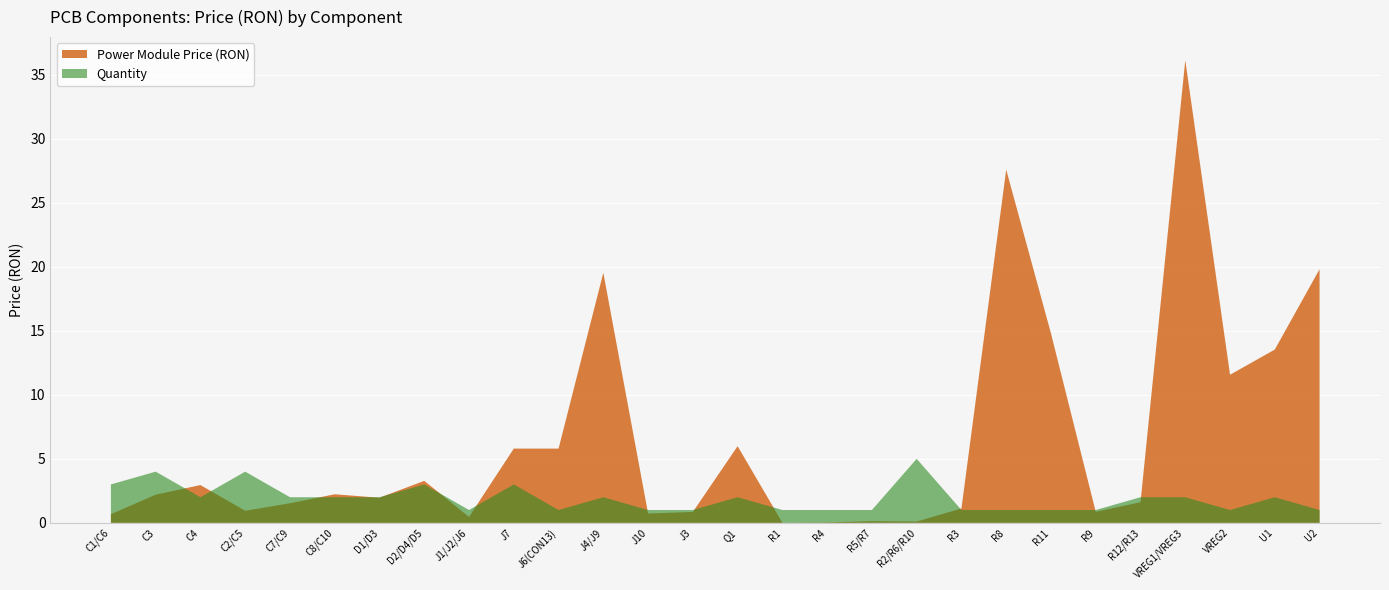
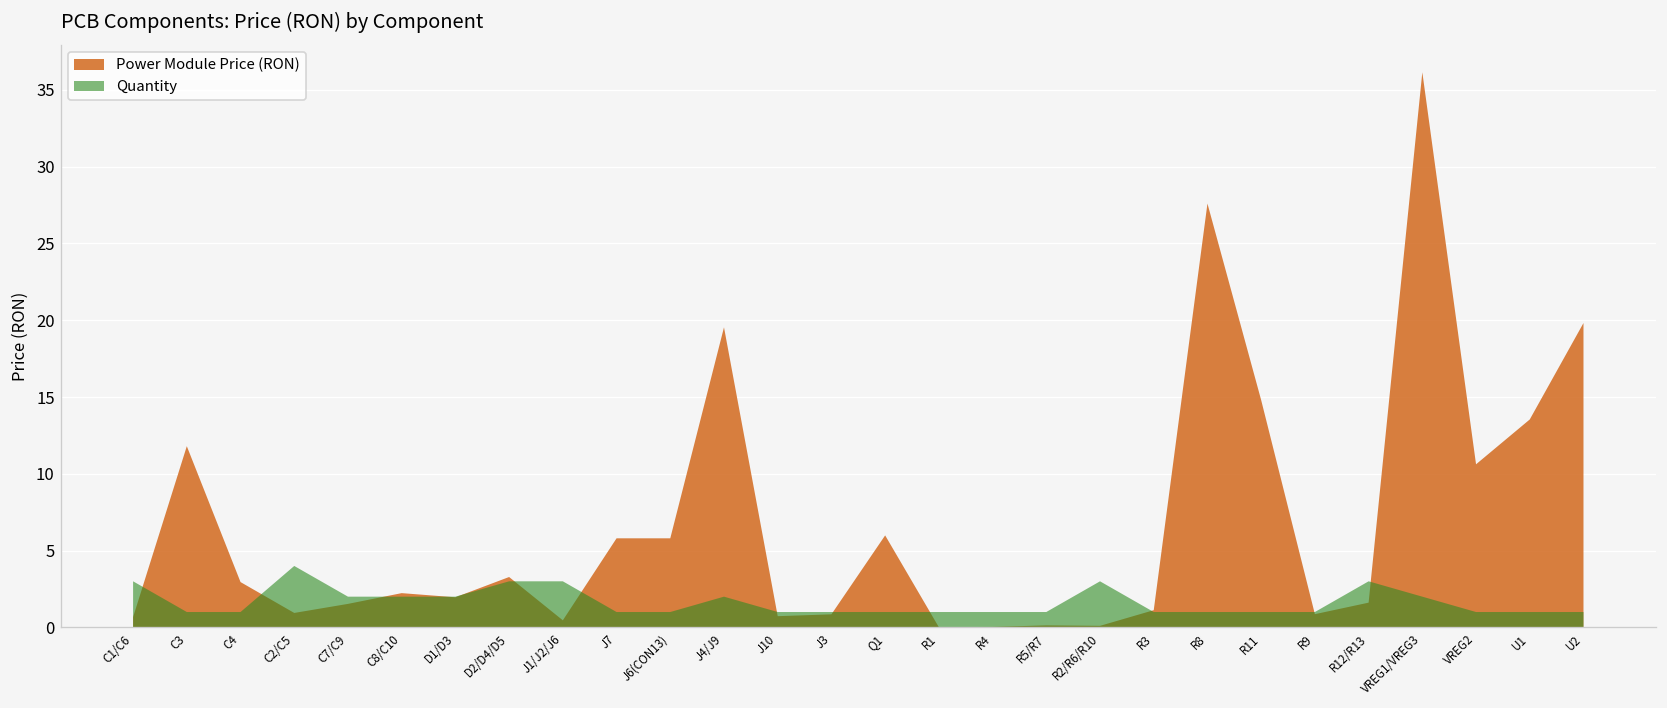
Power Module Price (RON), C3: 2.2 -> 11.8
Quantity, C3: 4 -> 1
Quantity, C4: 2 -> 1
Quantity, J1/J2/J6: 1 -> 3
Quantity, J7: 3 -> 1
Quantity, Q1: 2 -> 1
Quantity, R2/R6/R10: 5 -> 3
Quantity, R12/R13: 2 -> 3
Power Module Price (RON), VREG2: 11.6 -> 10.6
Quantity, U1: 2 -> 1
